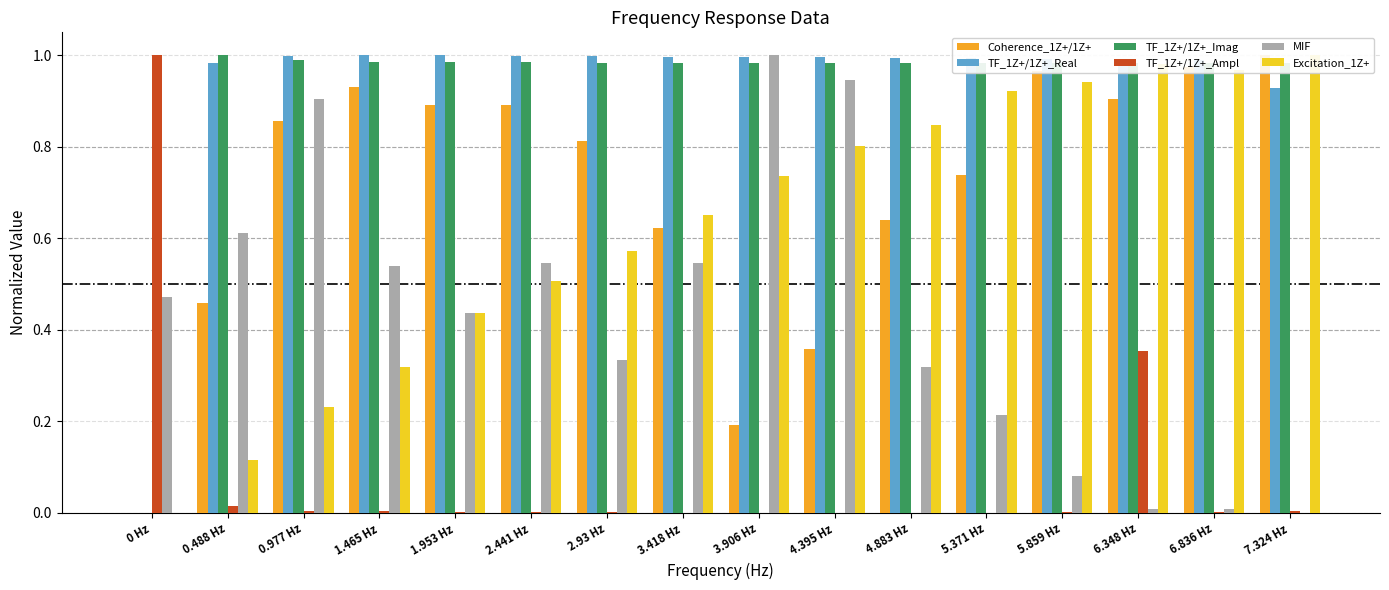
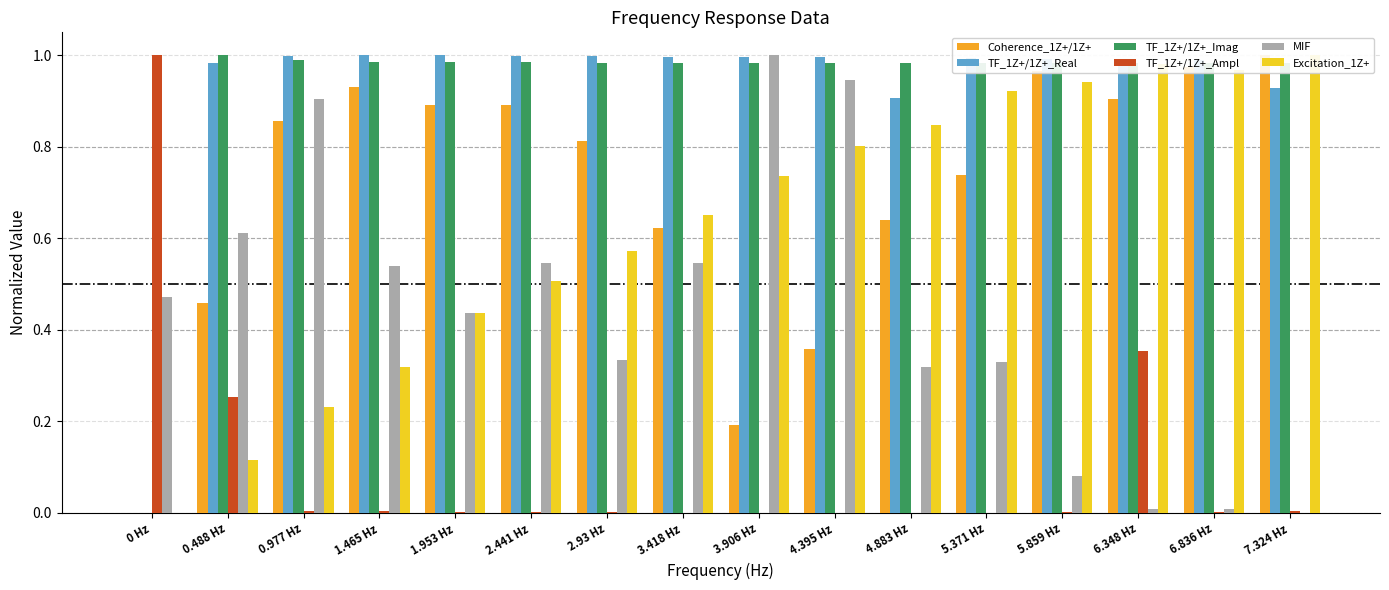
TF_1Z+/1Z+_Ampl, 0.488 Hz: 0.02 -> 0.25
TF_1Z+/1Z+_Real, 4.883 Hz: 0.99 -> 0.91
MIF, 5.371 Hz: 0.21 -> 0.33
